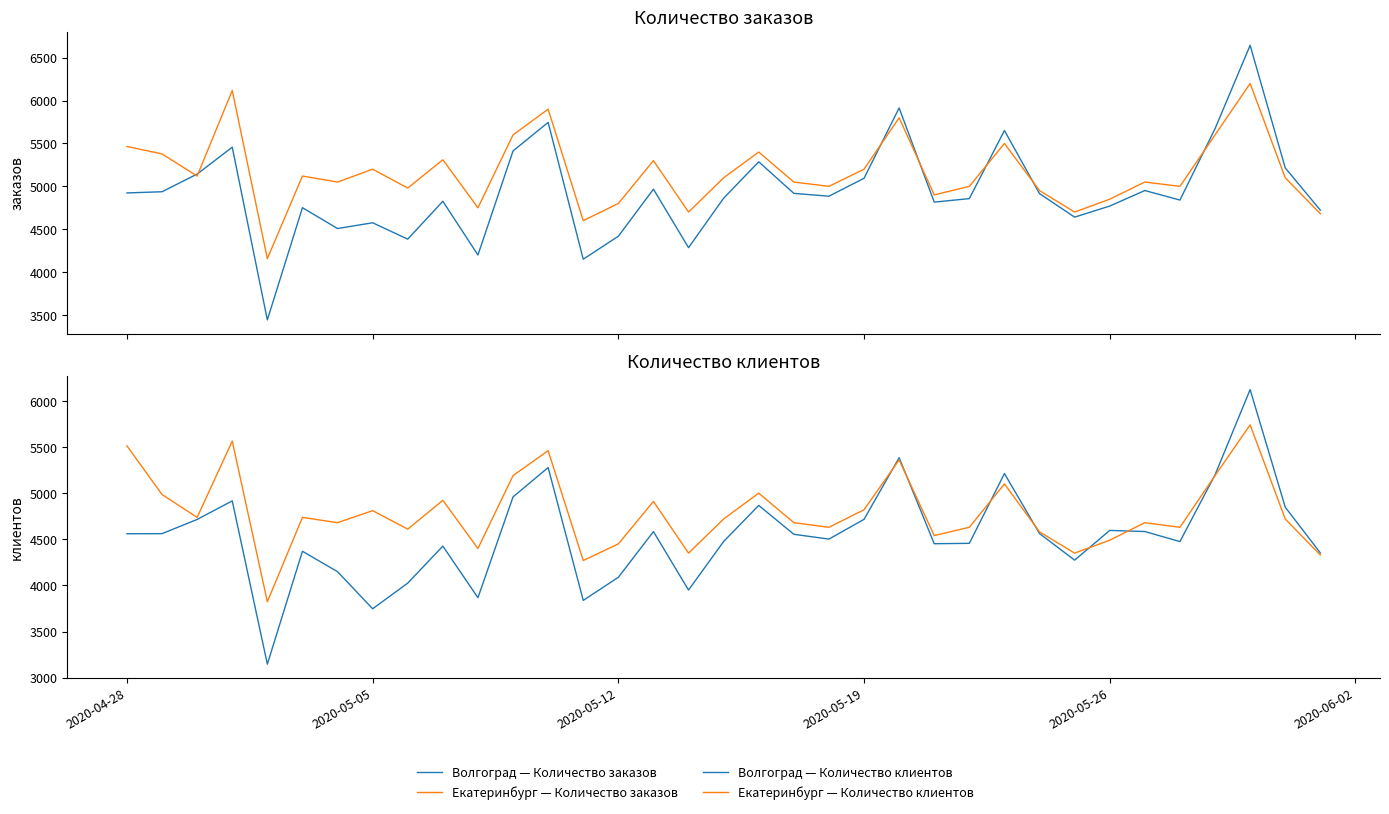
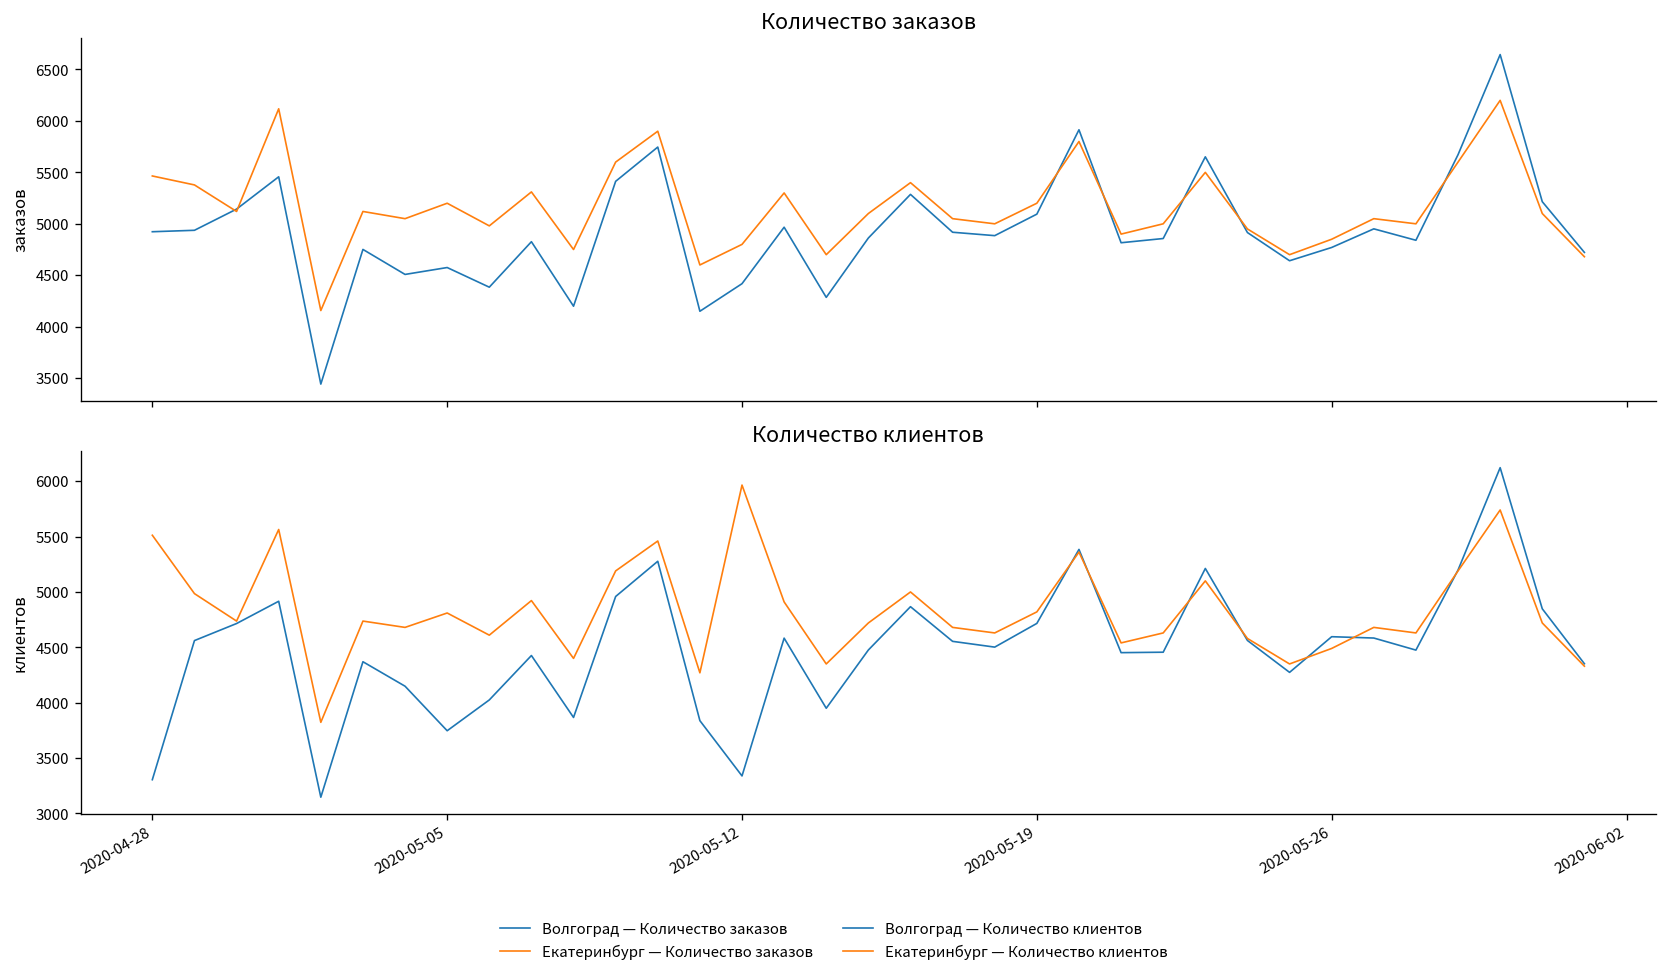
Количество клиентов, Волгоград — Количество клиентов, 2020-04-28: 4600 -> 3300
Количество клиентов, Волгоград — Количество клиентов, 2020-05-12: 4100 -> 3300
Количество клиентов, Екатеринбург — Количество клиентов, 2020-05-12: 4500 -> 6000
